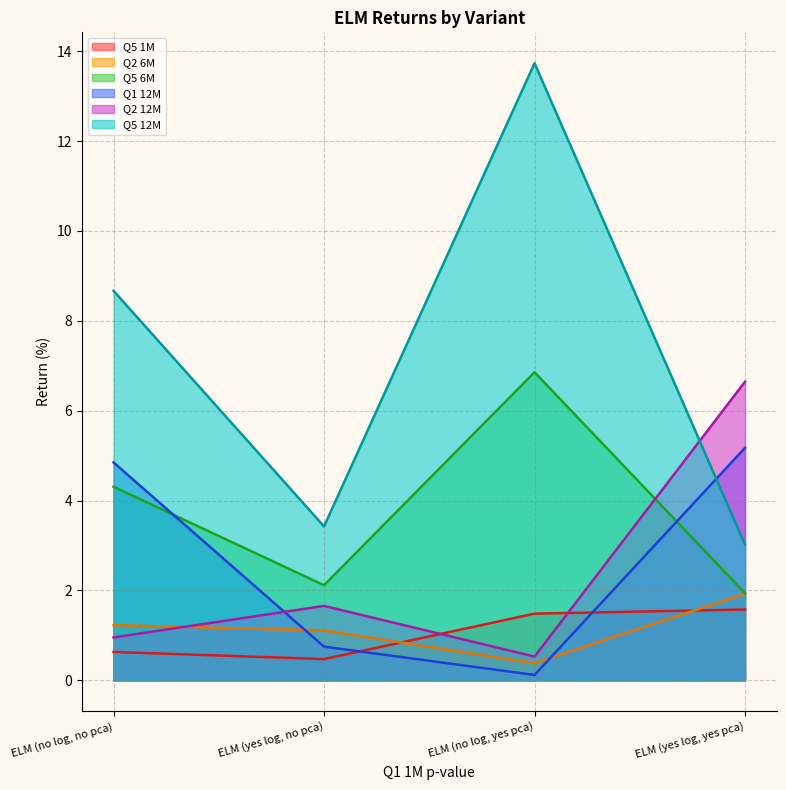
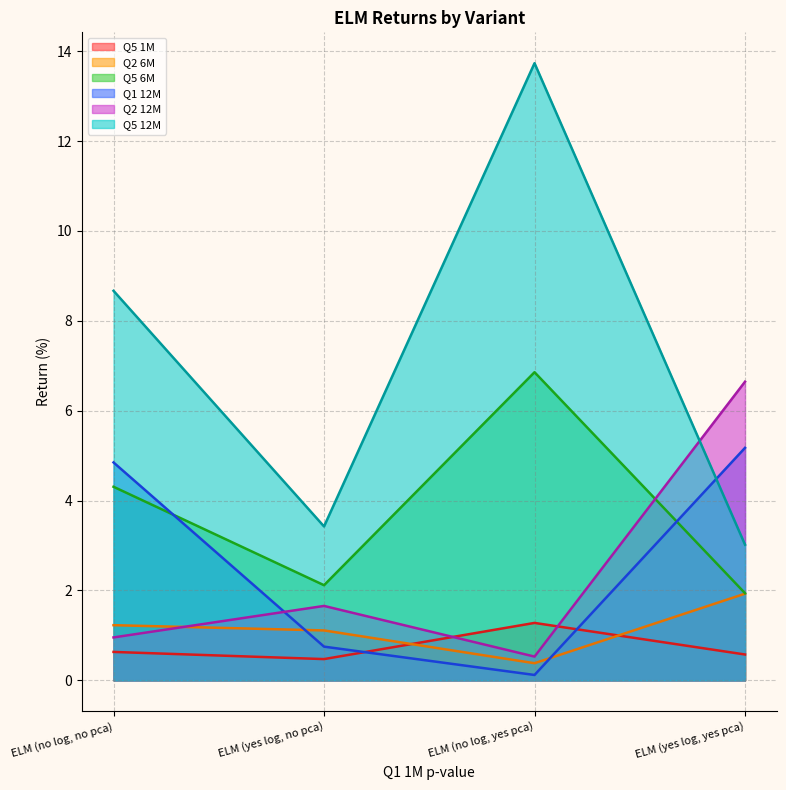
Q5 1M, ELM (no log, yes pca): 1.5 -> 1.3
Q5 1M, ELM (yes log, yes pca): 1.6 -> 0.6
